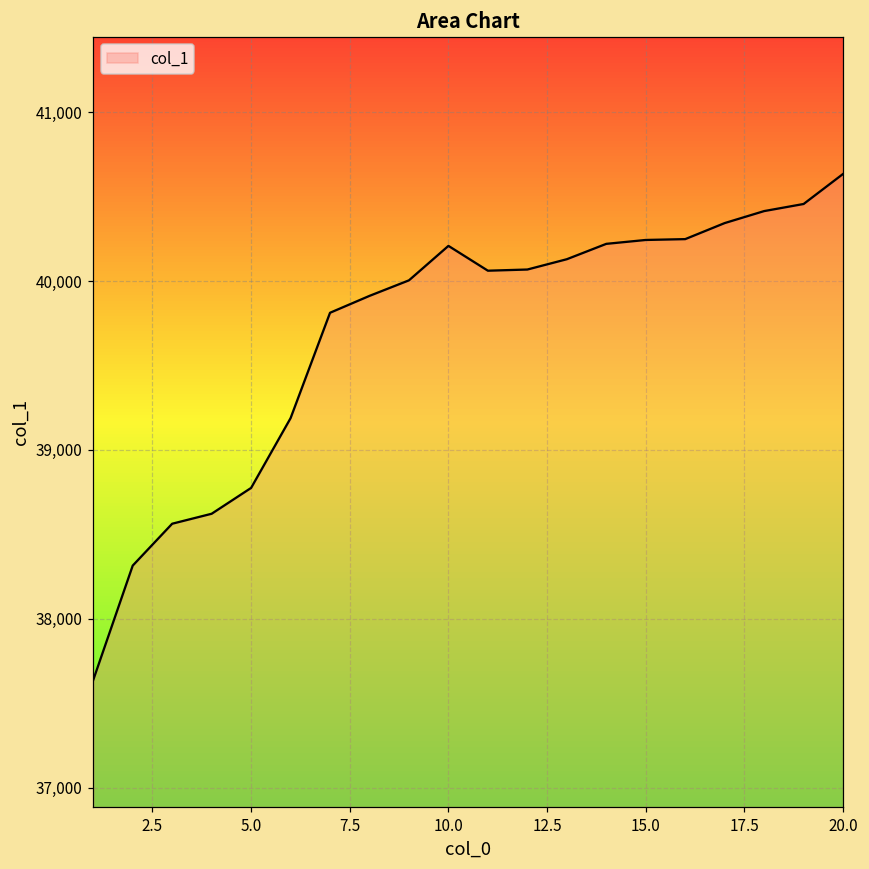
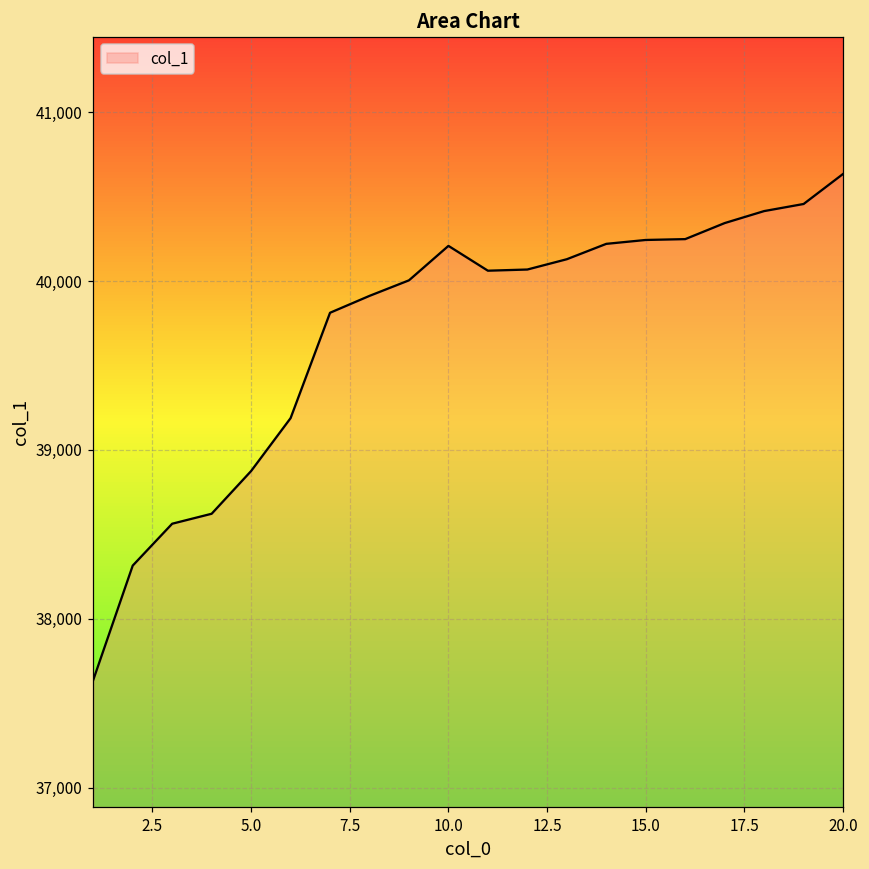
5.0: 38,780 -> 38,880
